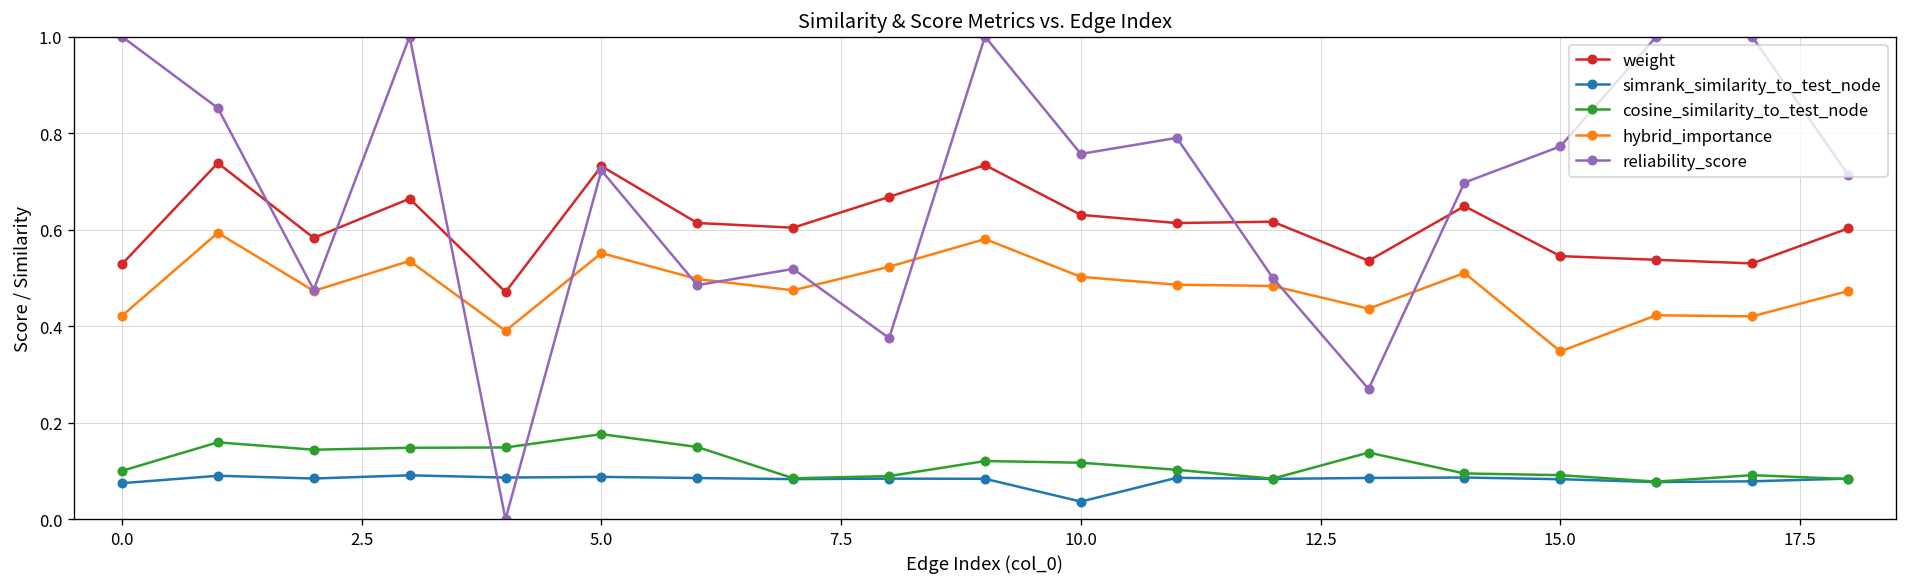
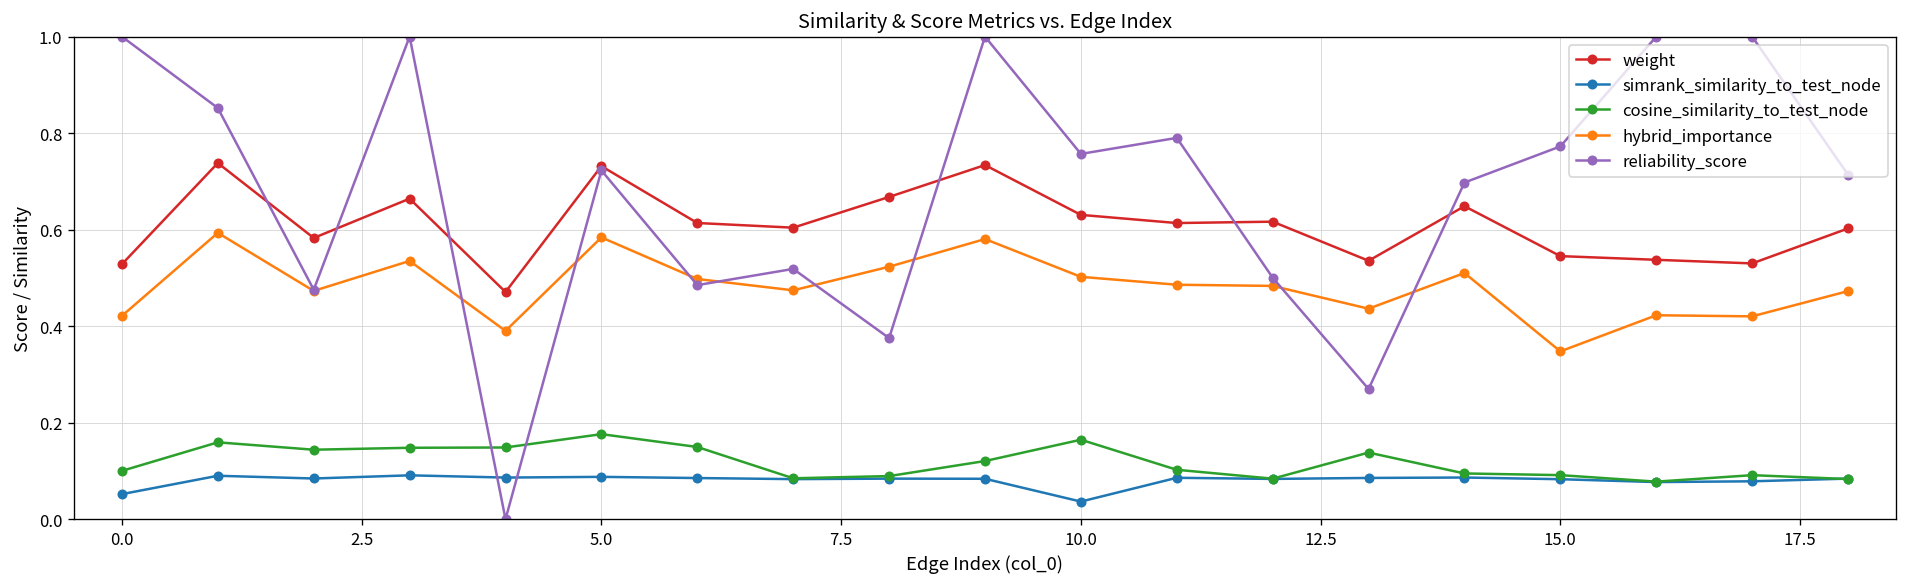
simrank_similarity_to_test_node, 0.0: 0.07 -> 0.05
hybrid_importance, 5.0: 0.55 -> 0.58
cosine_similarity_to_test_node, 10.0: 0.12 -> 0.16
